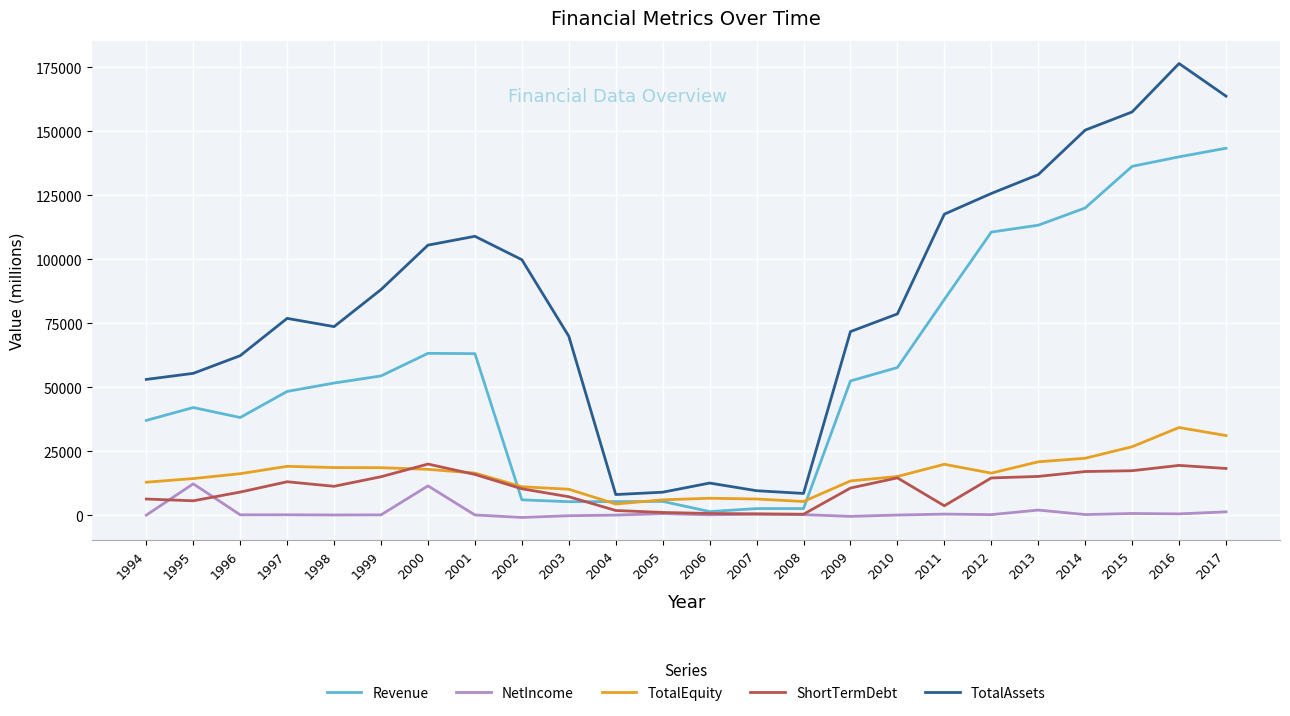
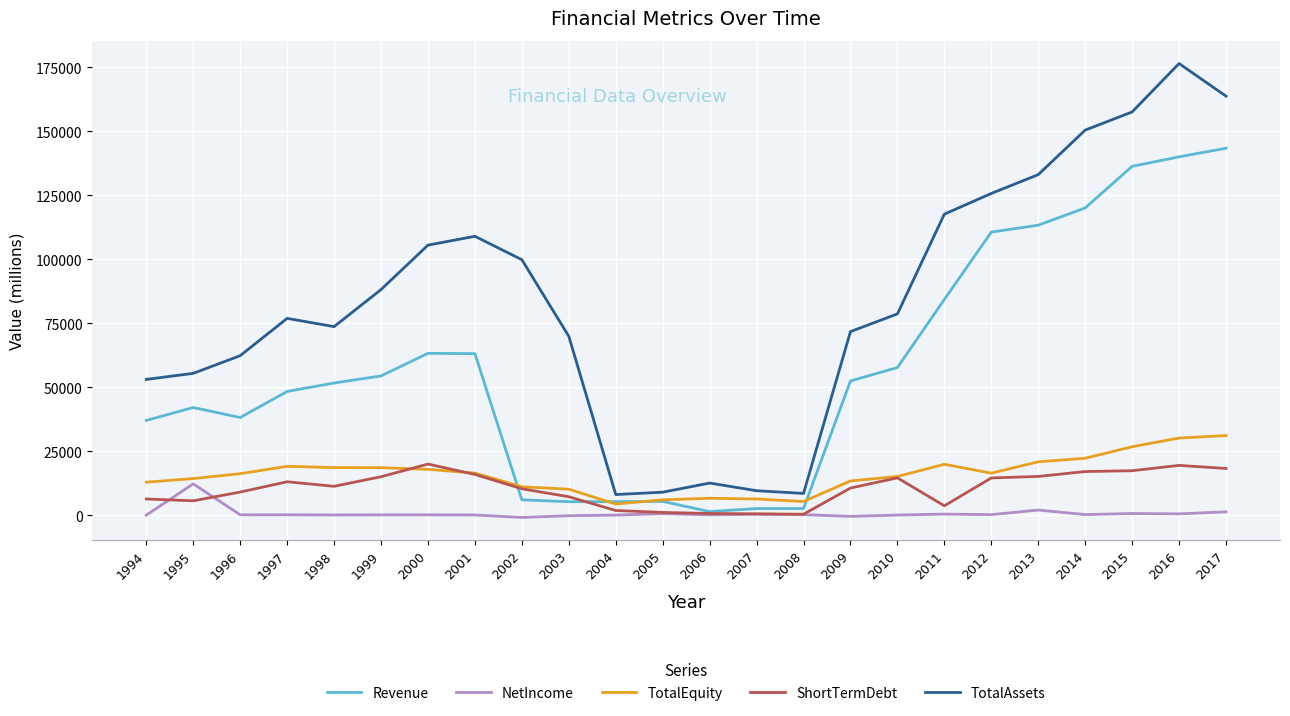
NetIncome, 2000: 12000 -> 0
TotalEquity, 2016: 34000 -> 30000
